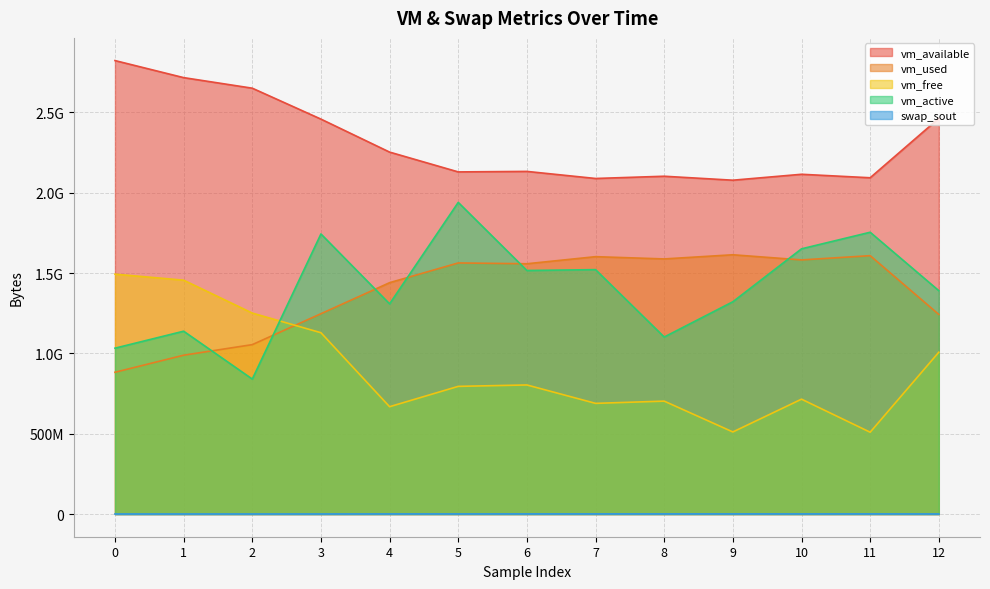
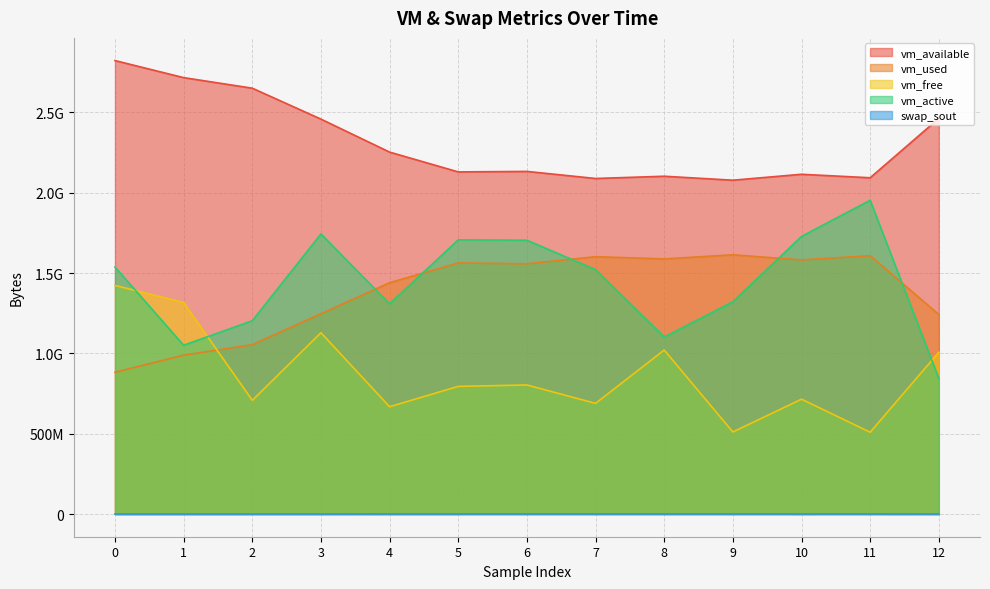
vm_free, 0: 1490000000 -> 1420000000
vm_active, 0: 1030000000 -> 1540000000
vm_free, 1: 1460000000 -> 1320000000
vm_active, 1: 1140000000 -> 1050000000
vm_free, 2: 1250000000 -> 710000000
vm_active, 2: 840000000 -> 1200000000
vm_active, 5: 1940000000 -> 1710000000
vm_active, 6: 1520000000 -> 1700000000
vm_free, 8: 700000000 -> 1020000000
vm_active, 10: 1650000000 -> 1730000000
vm_active, 11: 1750000000 -> 1950000000
vm_active, 12: 1390000000 -> 840000000
